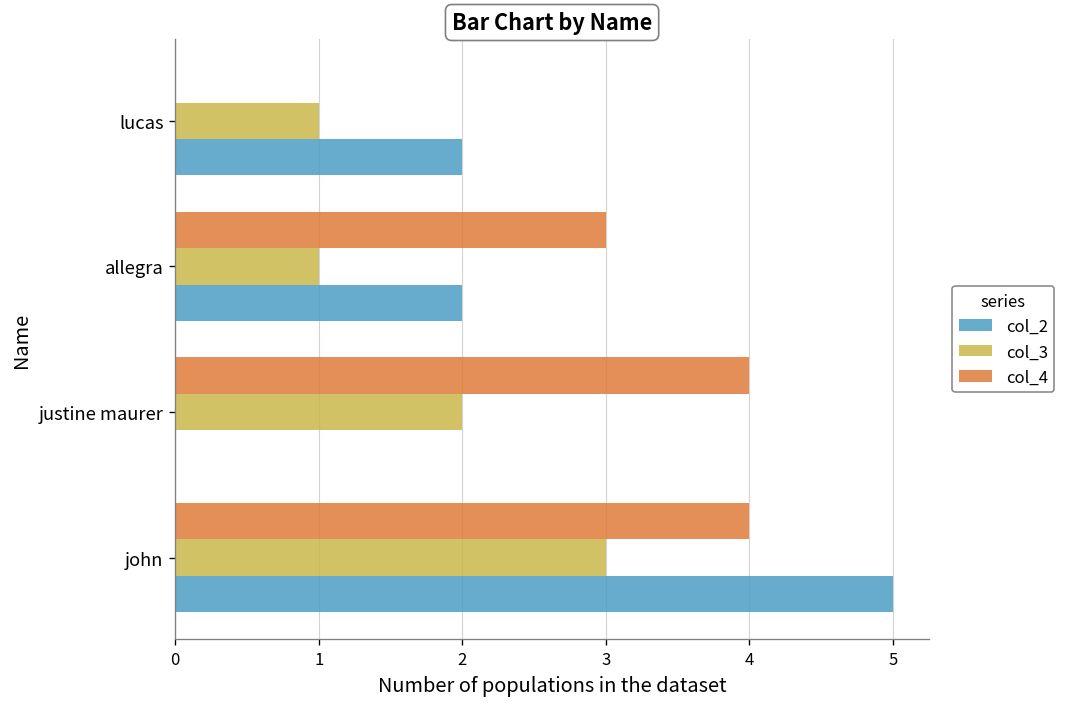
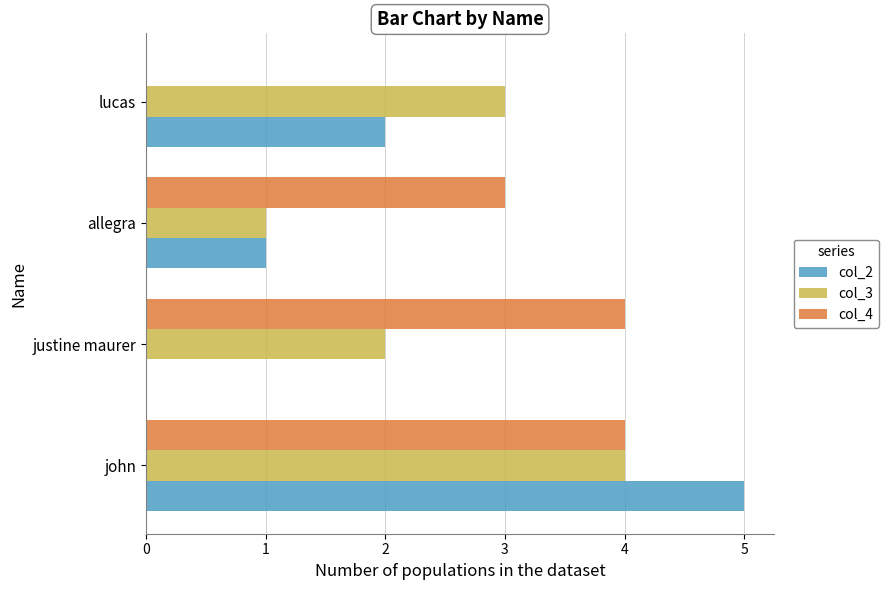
col_3, lucas: 1 -> 3
col_2, allegra: 2 -> 1
col_3, john: 3 -> 4
